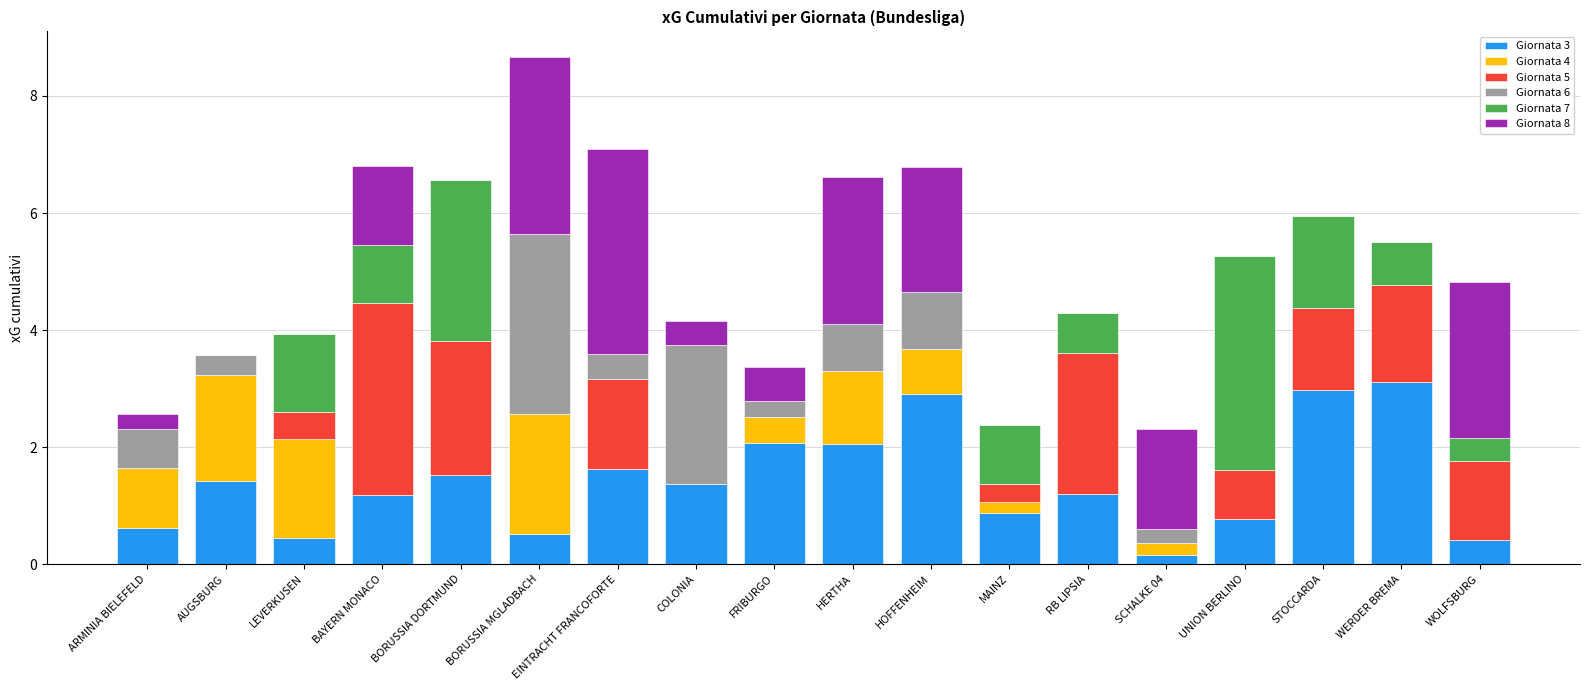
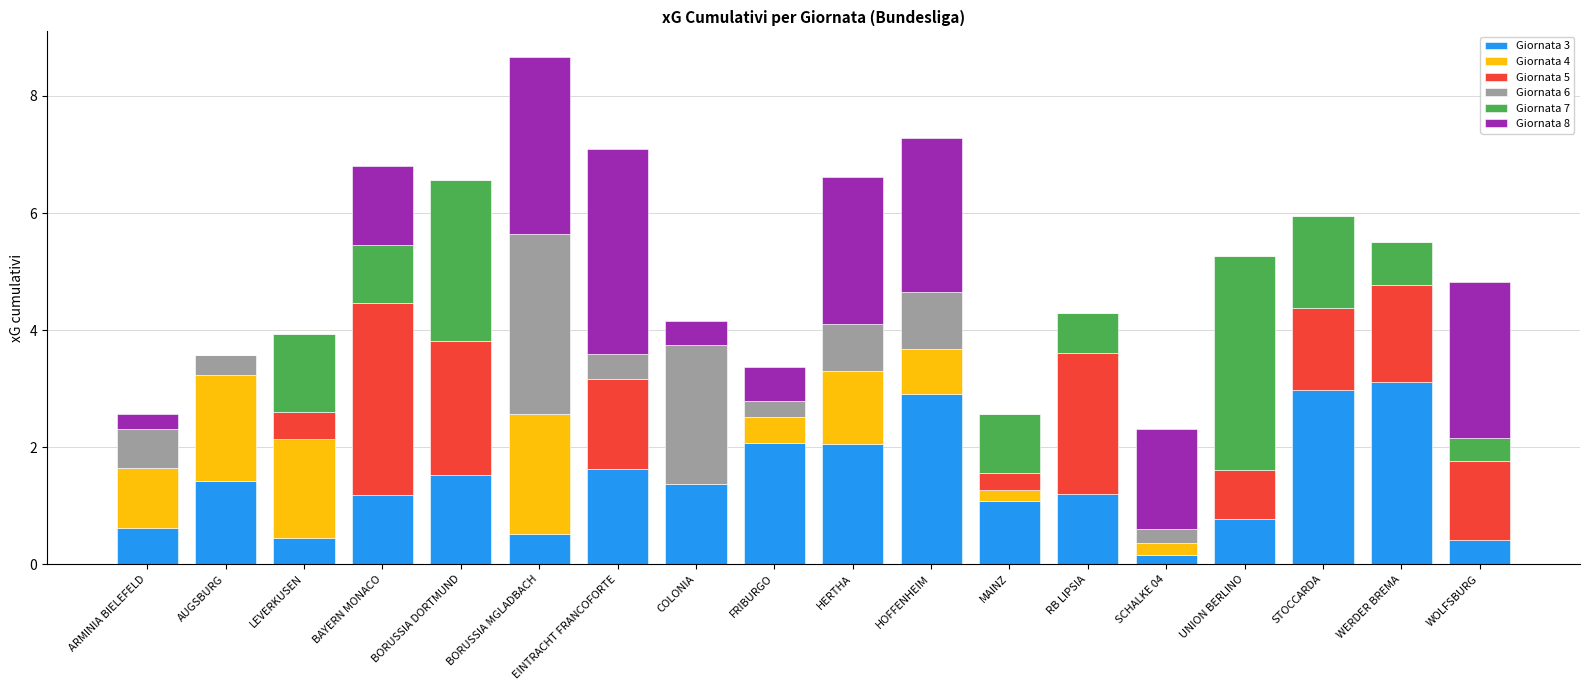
Giornata 8, HOFFENHEIM: 2.1 -> 2.6
Giornata 3, MAINZ: 0.9 -> 1.1
